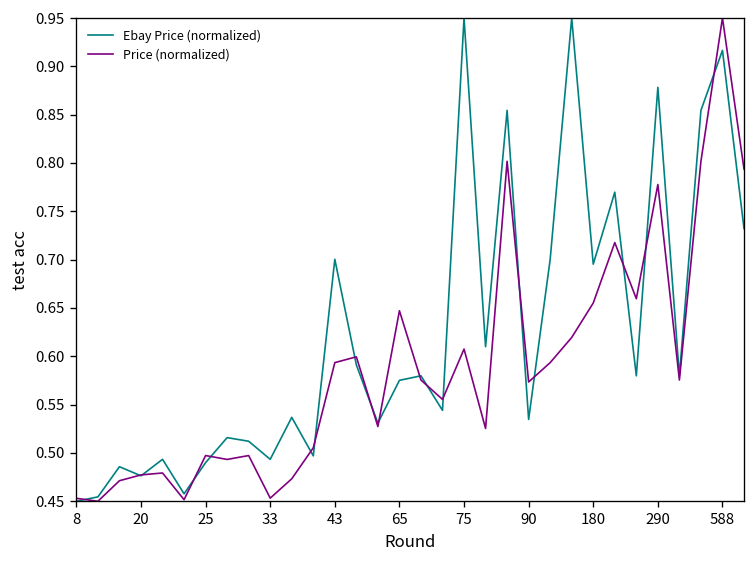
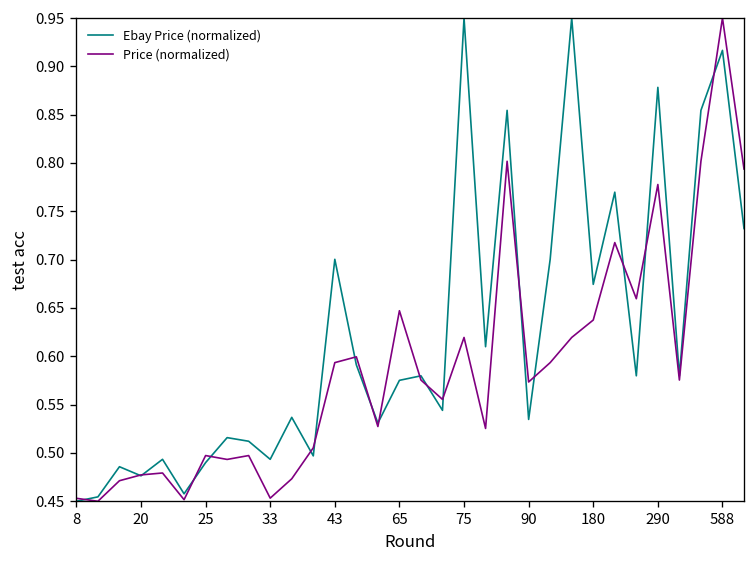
Price (normalized), 75: 0.61 -> 0.62
Ebay Price (normalized), 180: 0.70 -> 0.67
Price (normalized), 180: 0.66 -> 0.64
